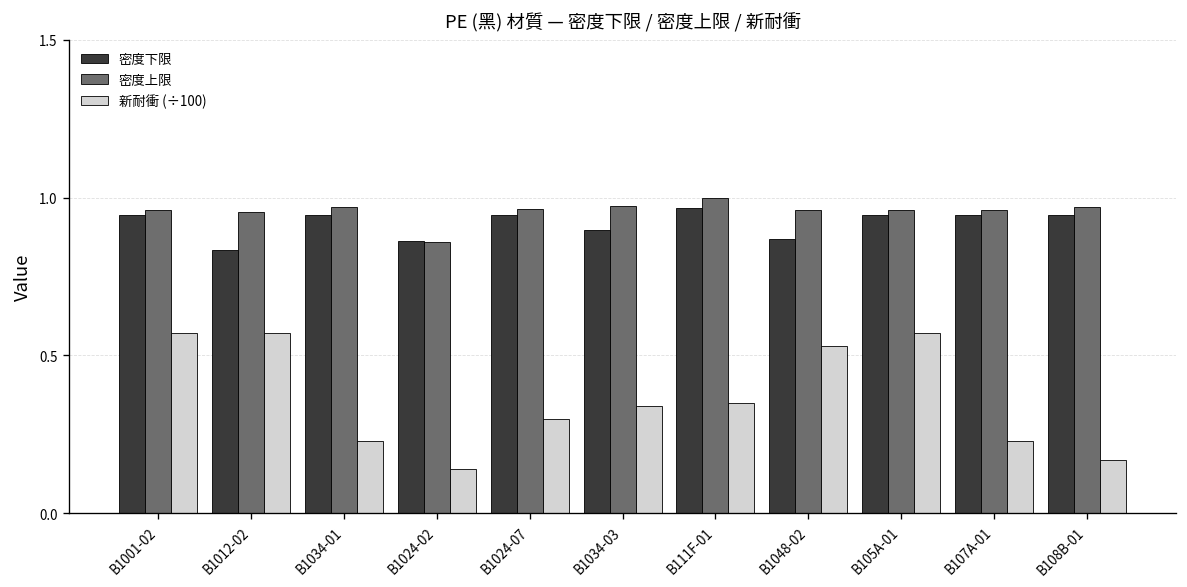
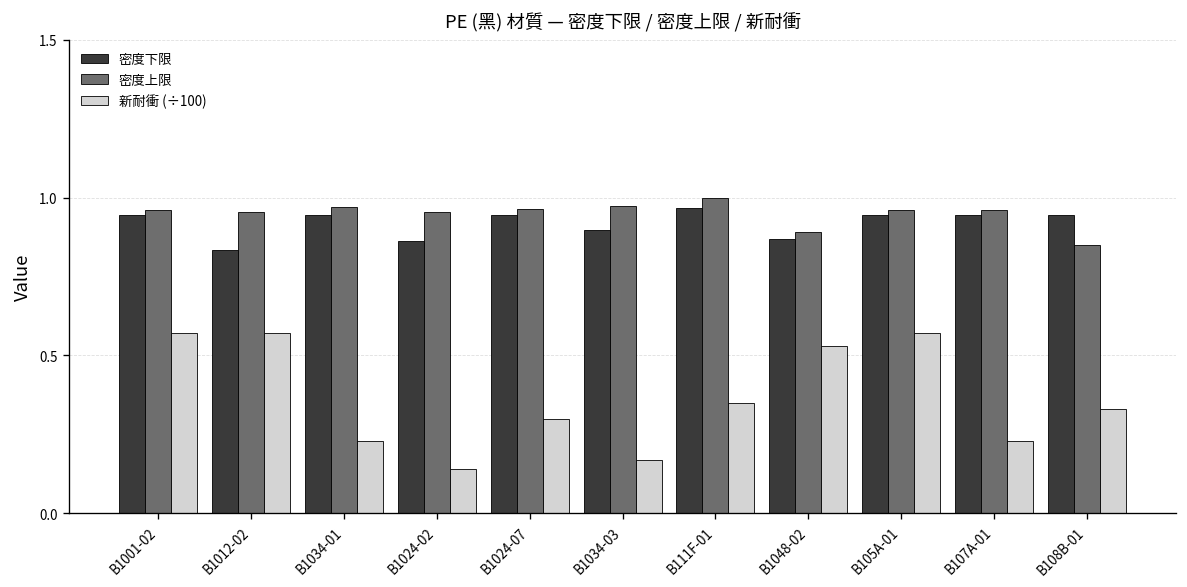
密度上限, B1024-02: 0.86 -> 0.96
新耐衝 (÷100), B1034-03: 0.34 -> 0.17
密度上限, B1048-02: 0.96 -> 0.89
密度上限, B108B-01: 0.97 -> 0.85
新耐衝 (÷100), B108B-01: 0.17 -> 0.33
